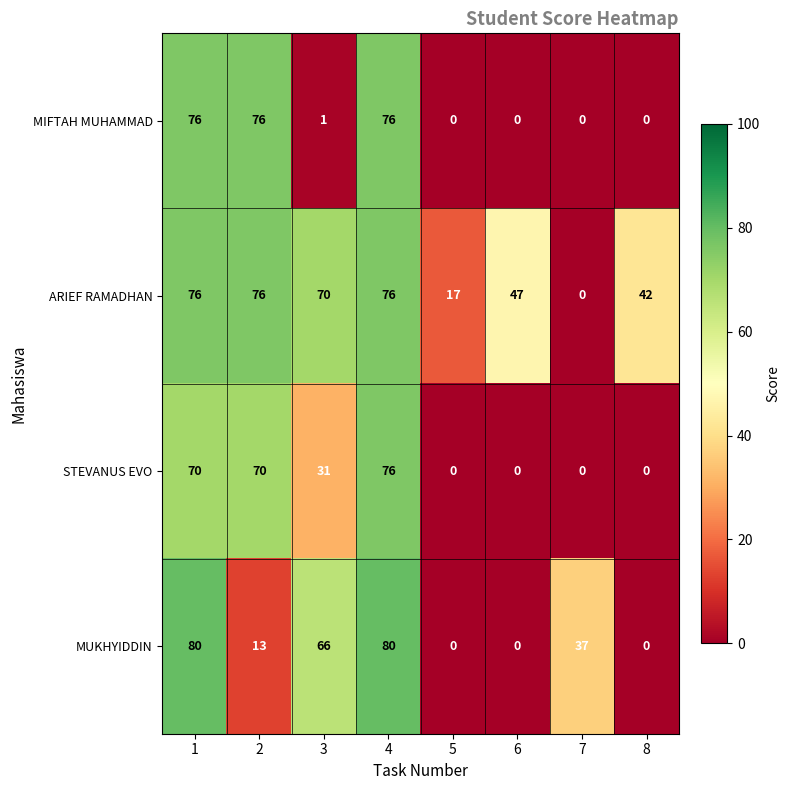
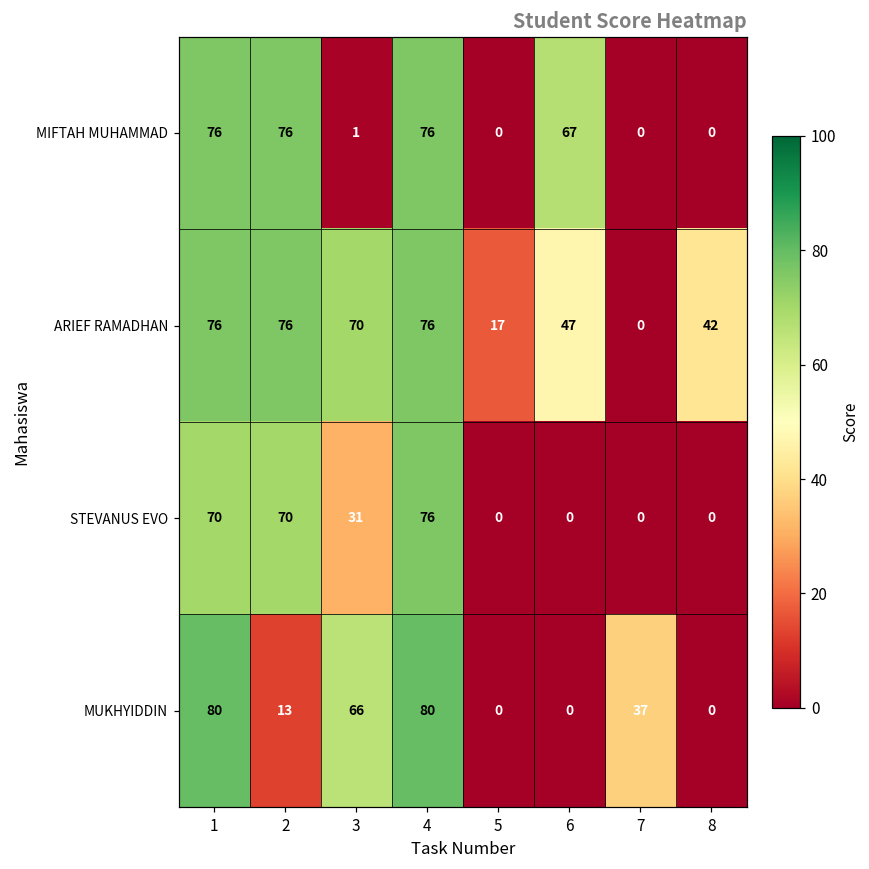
MIFTAH MUHAMMAD, 6: 0 -> 67
